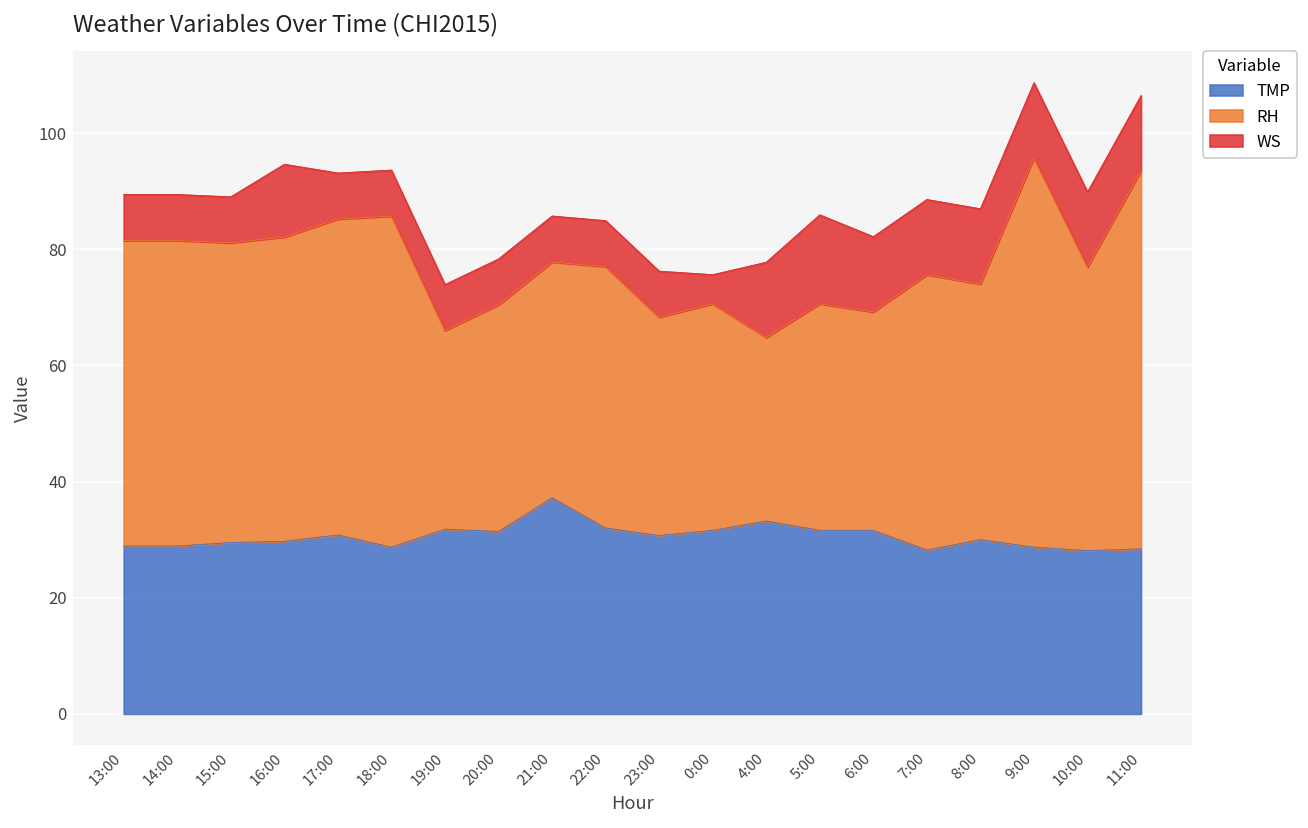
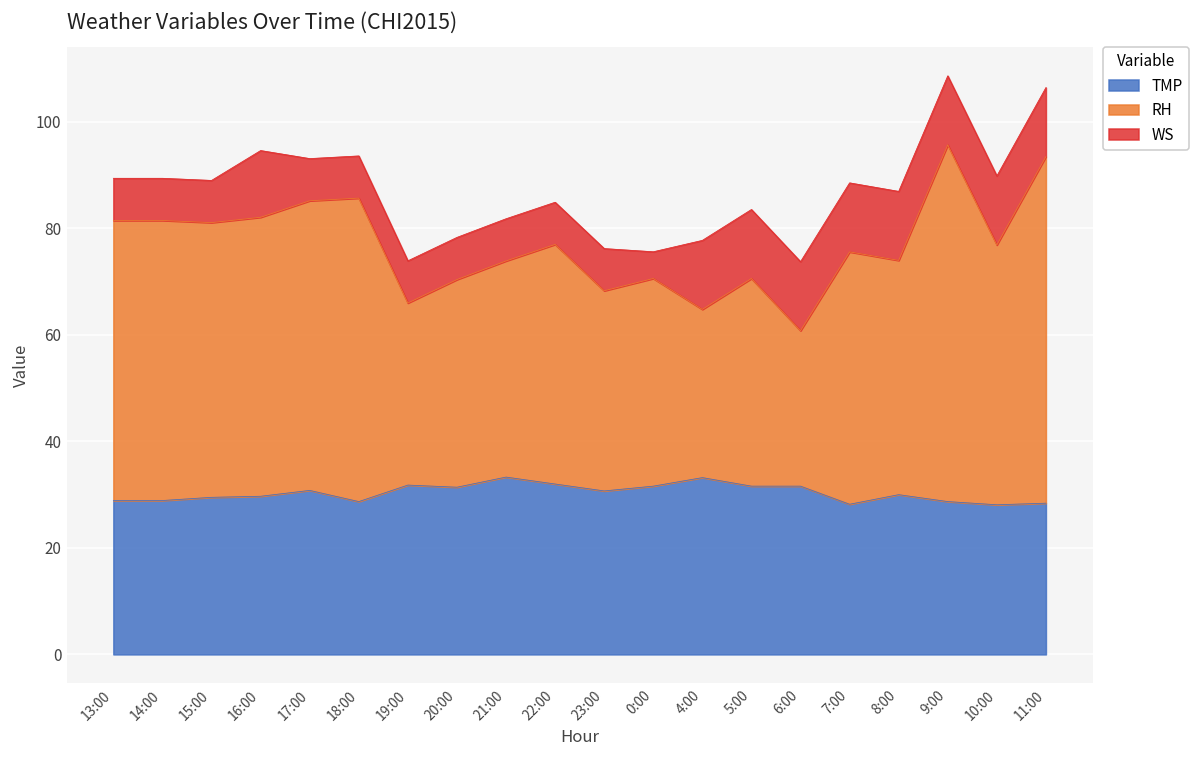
TMP, 21:00: 37 -> 33
WS, 5:00: 15 -> 13
RH, 6:00: 38 -> 29
